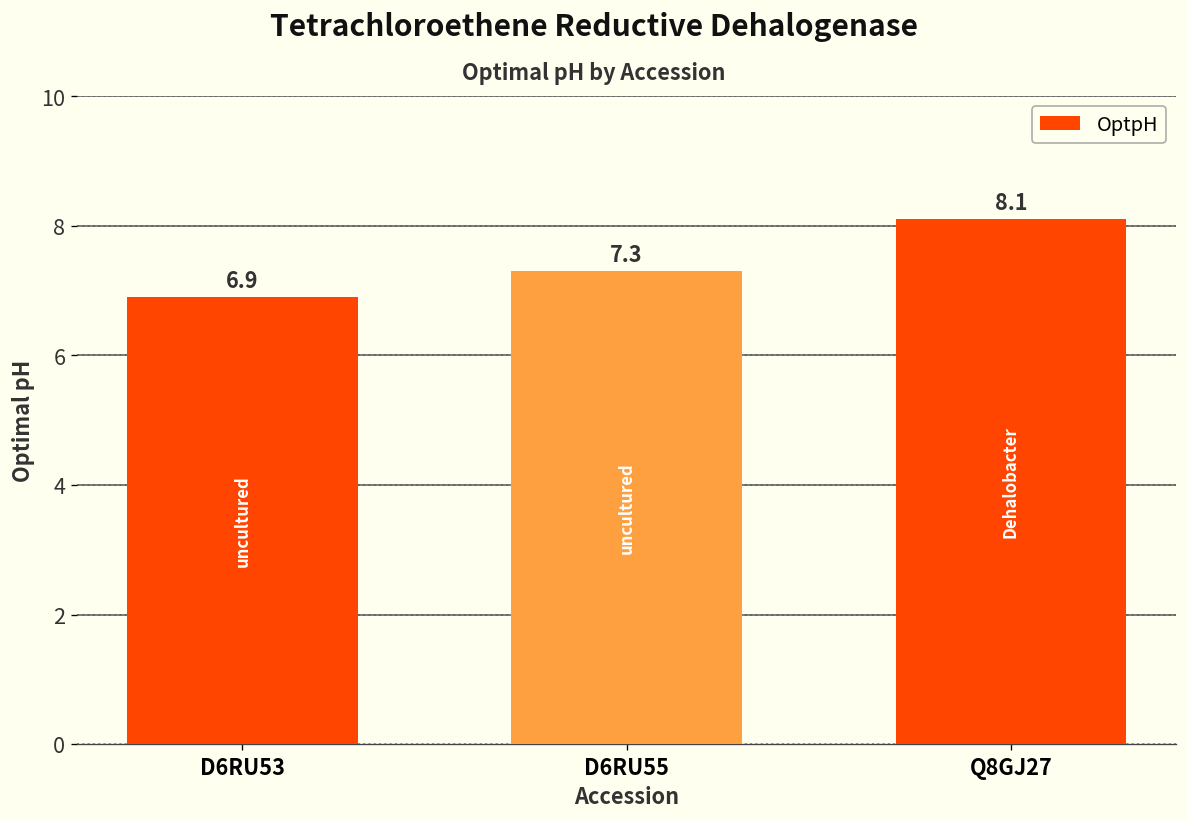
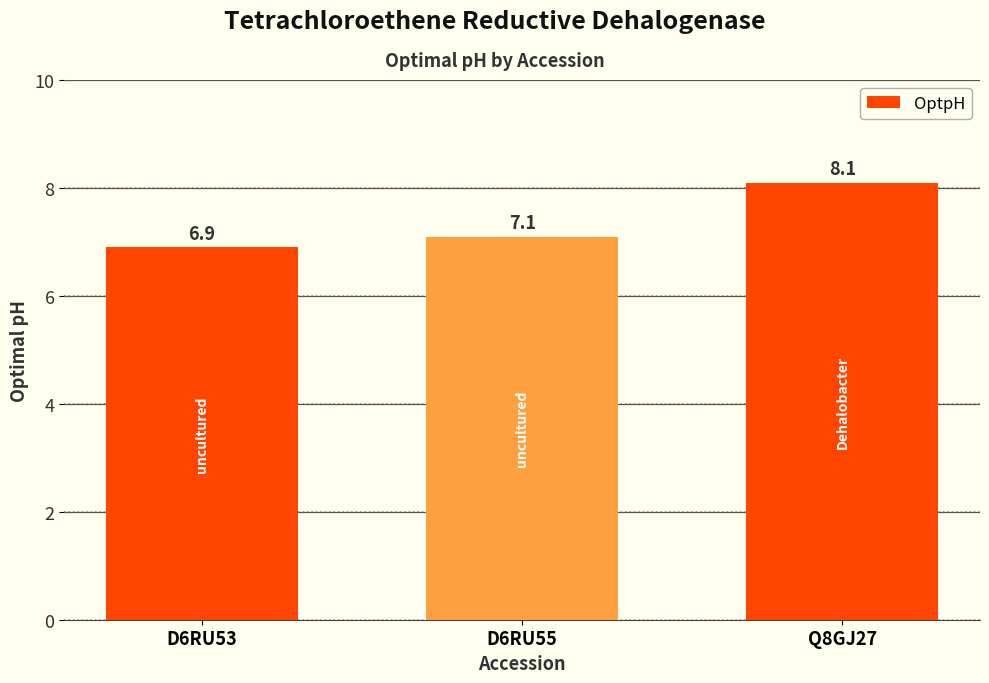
D6RU55: 7.3 -> 7.1
